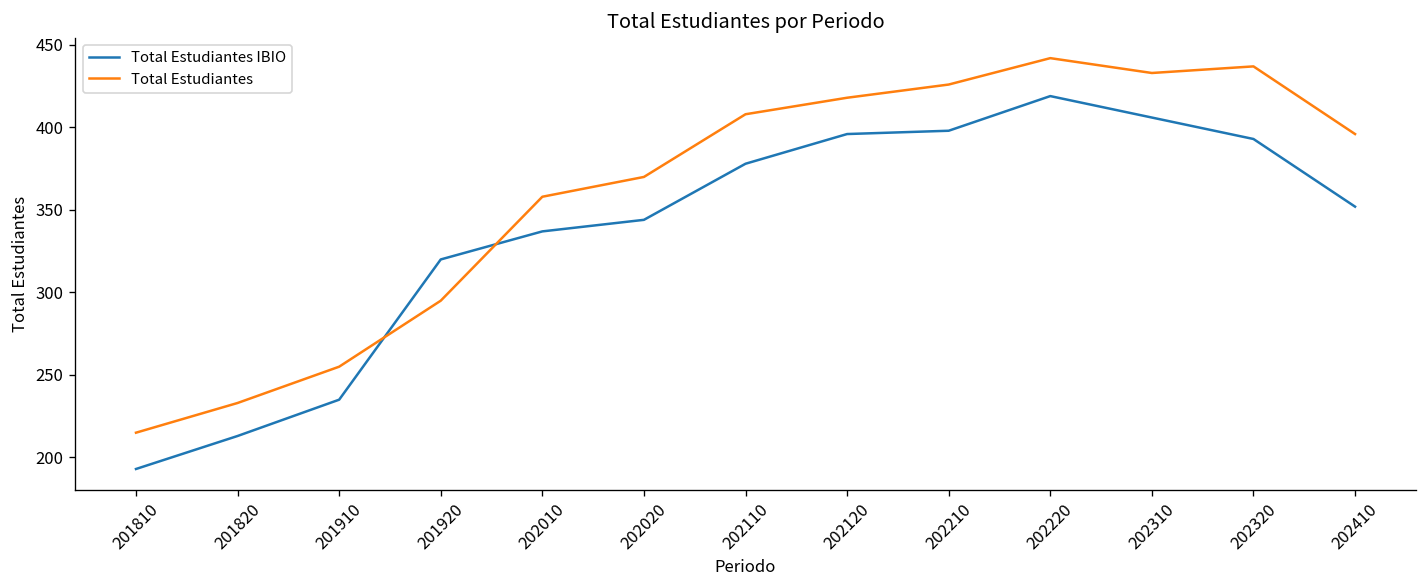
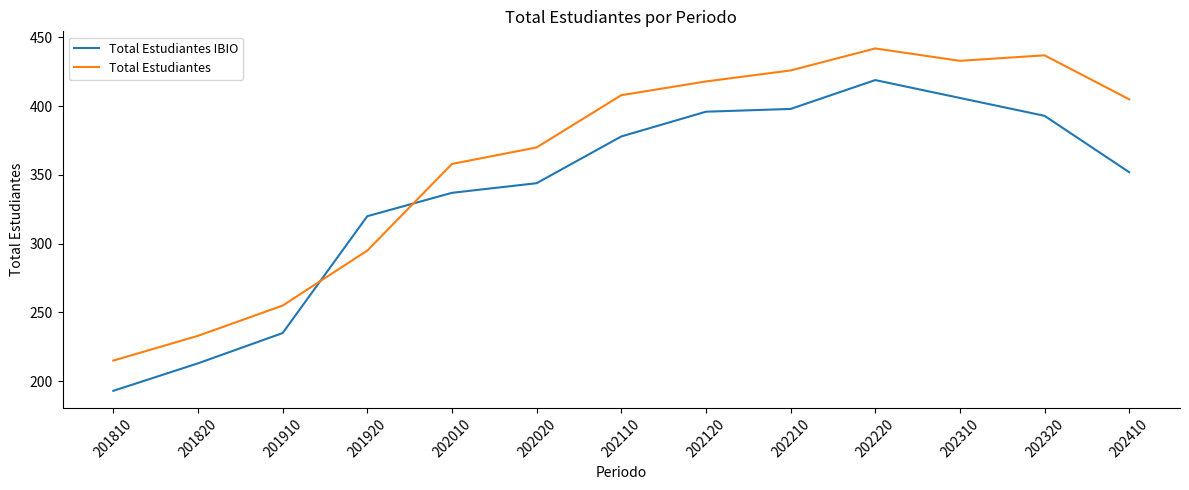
Total Estudiantes, 202410: 396 -> 405
